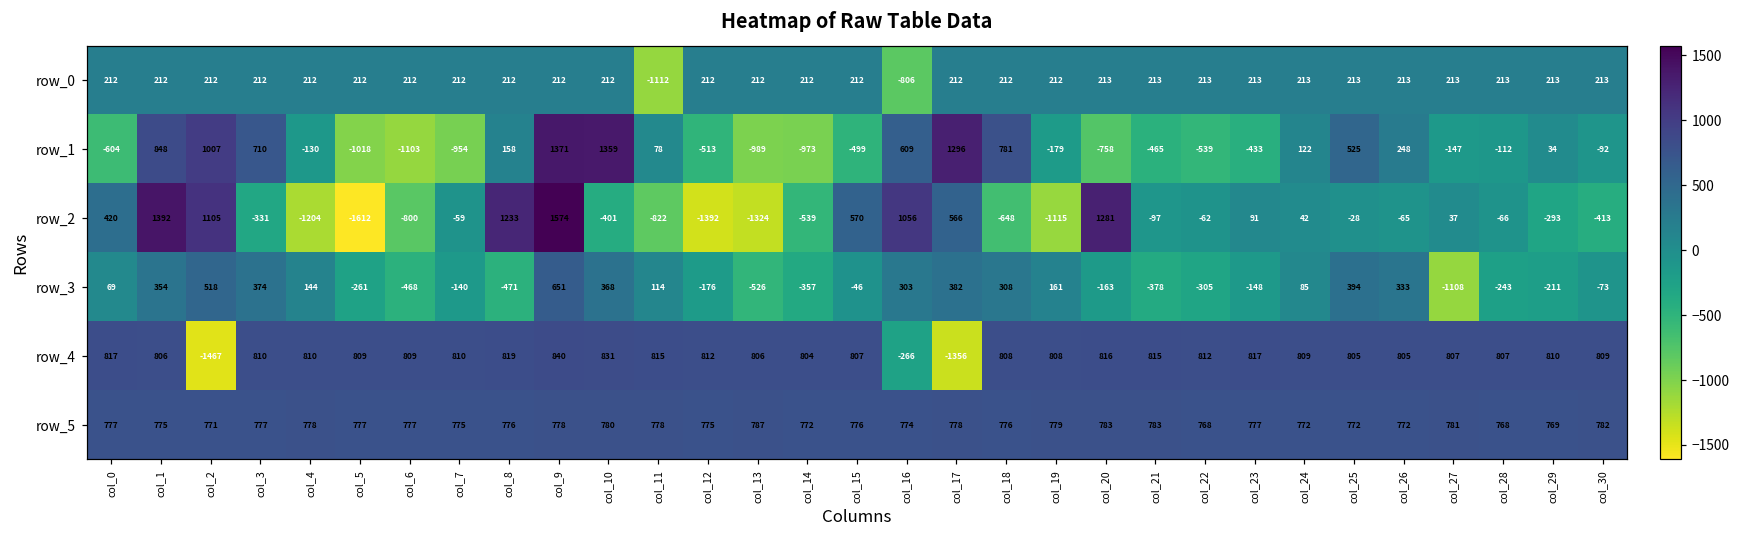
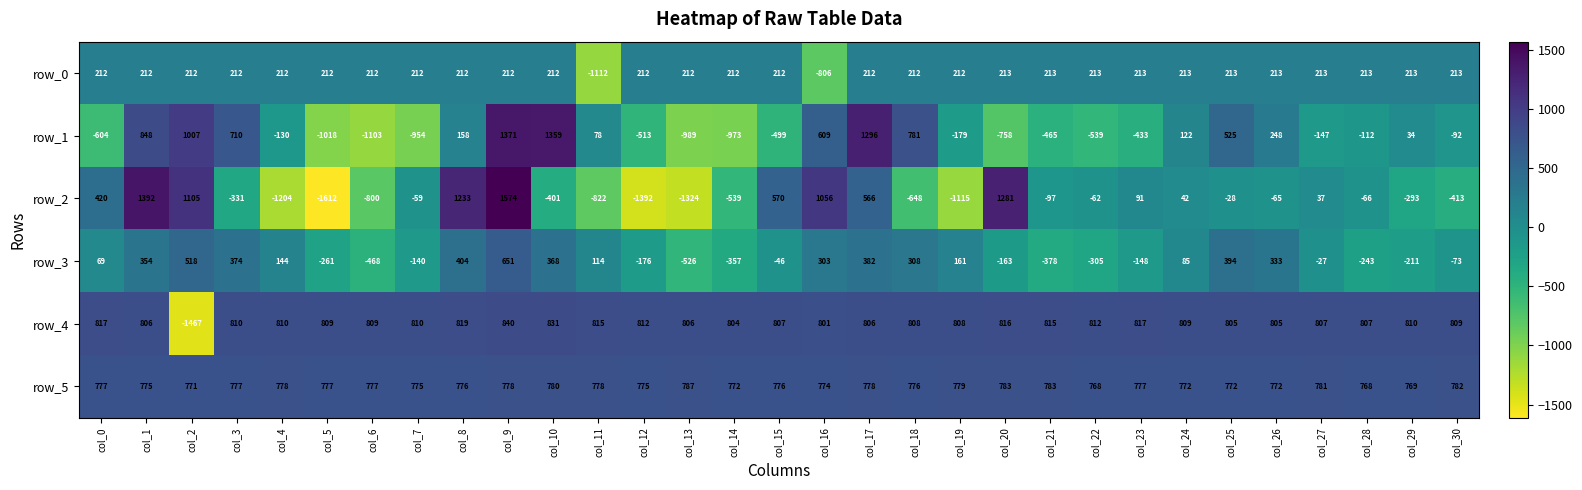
row_3, col_8: -471 -> 404
row_3, col_27: -1108 -> -27
row_4, col_16: -266 -> 801
row_4, col_17: -1356 -> 806
